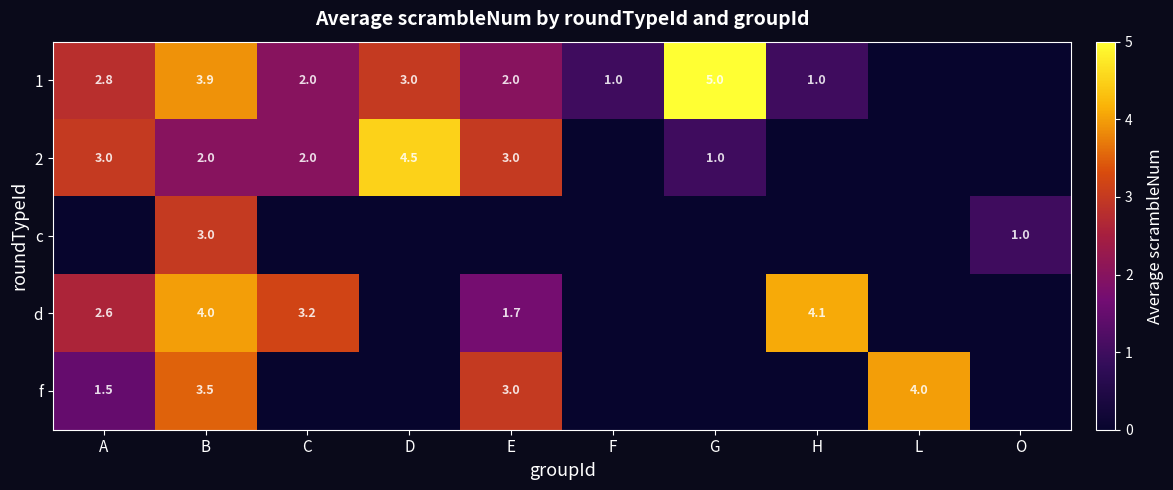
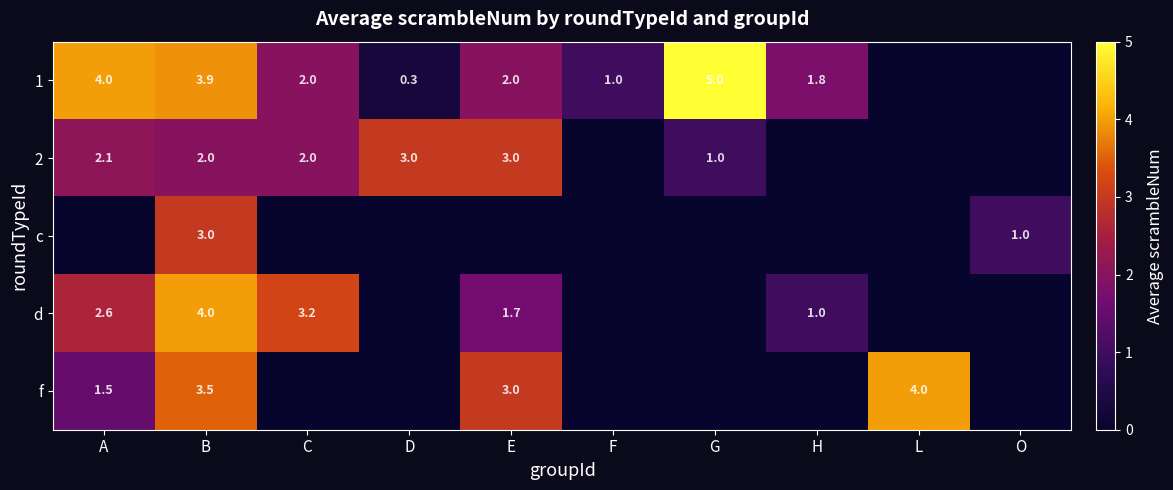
1, A: 2.8 -> 4.0
1, D: 3.0 -> 0.3
1, H: 1.0 -> 1.8
2, A: 3.0 -> 2.1
2, D: 4.5 -> 3.0
d, H: 4.1 -> 1.0
